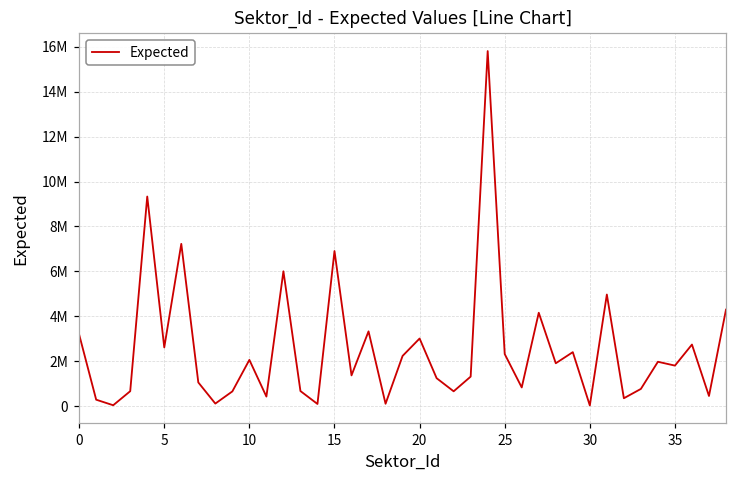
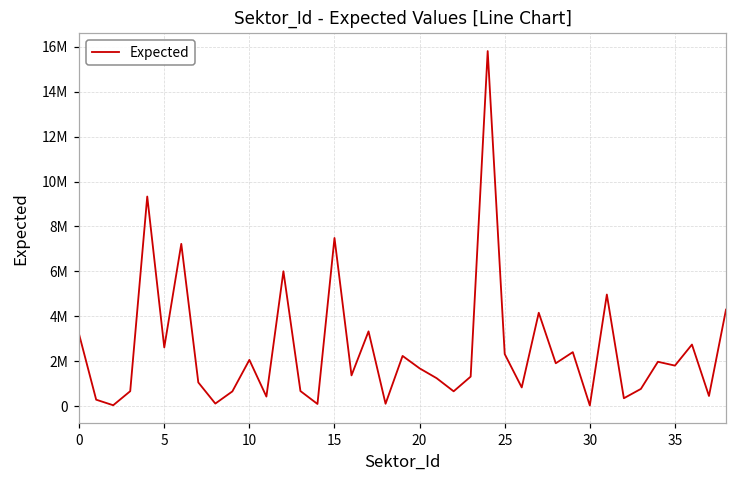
15: 6900000 -> 7500000
20: 3000000 -> 1700000
